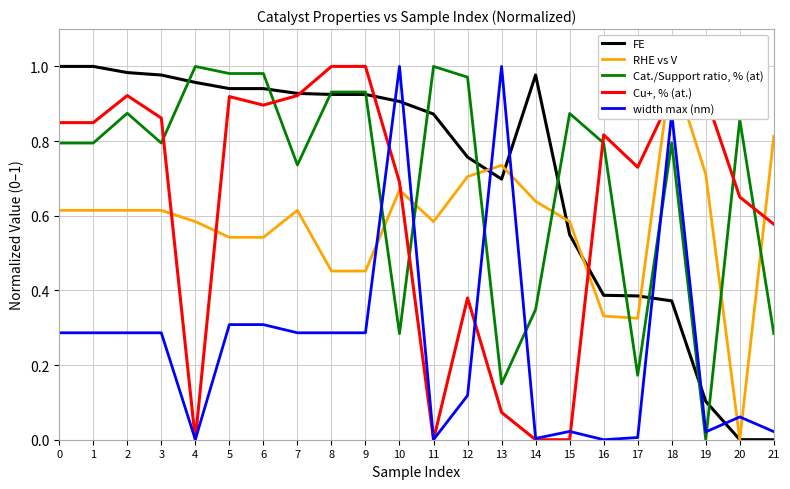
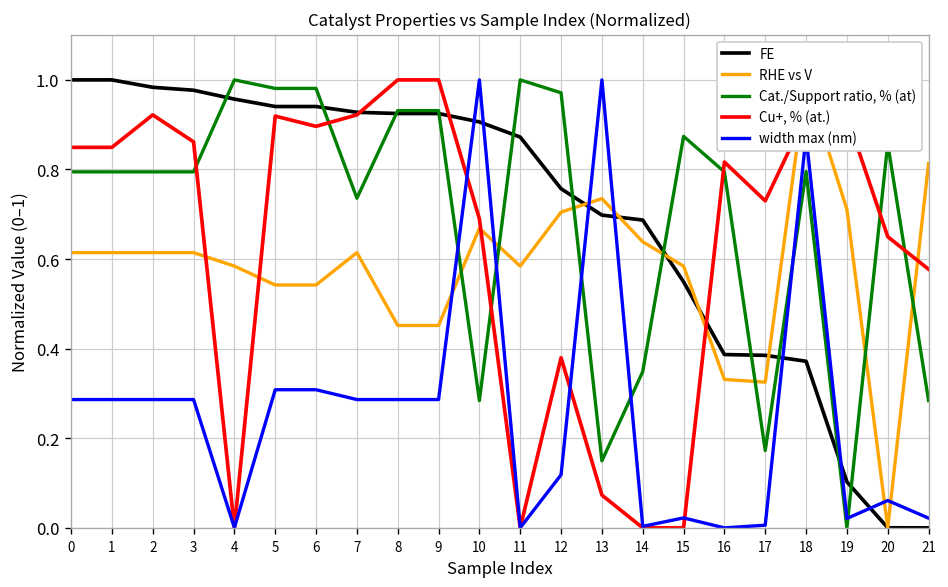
Cat./Support ratio, % (at), 2: 0.87 -> 0.79
FE, 14: 0.98 -> 0.69
